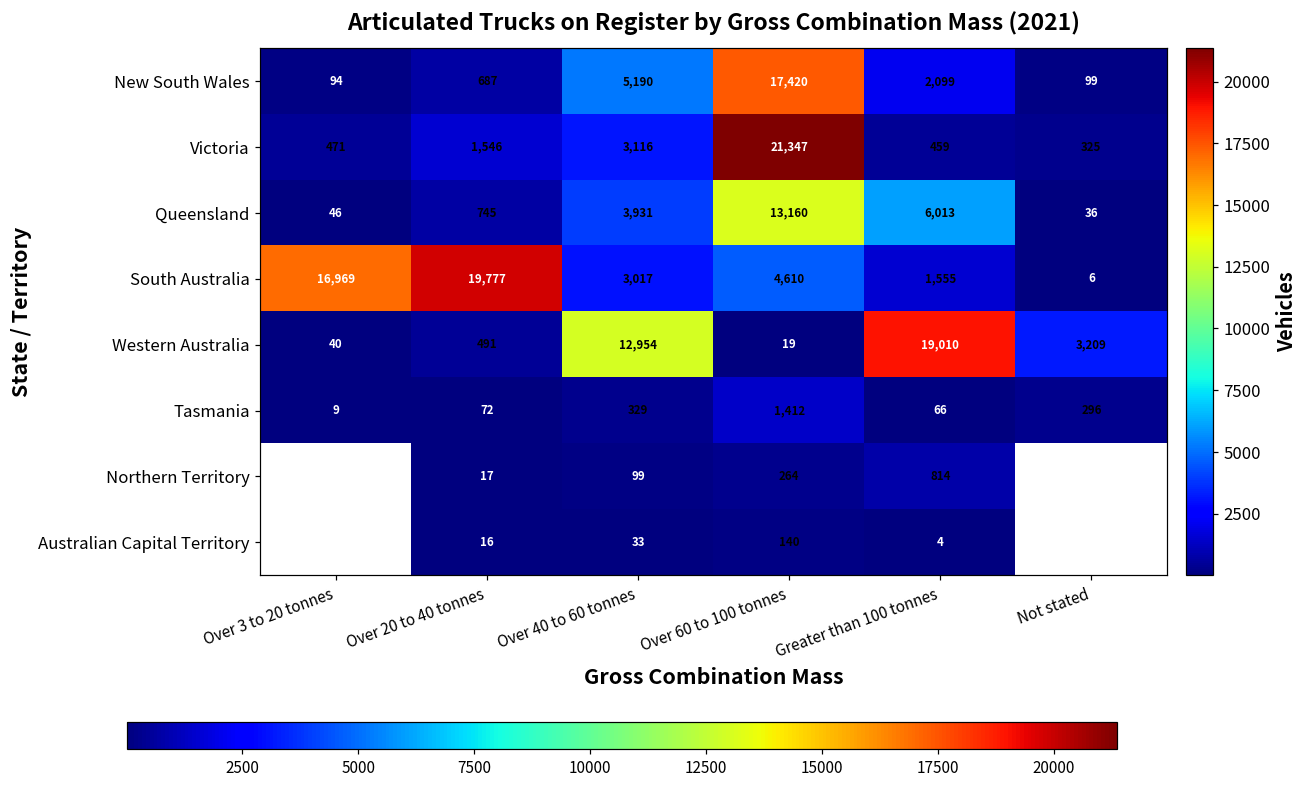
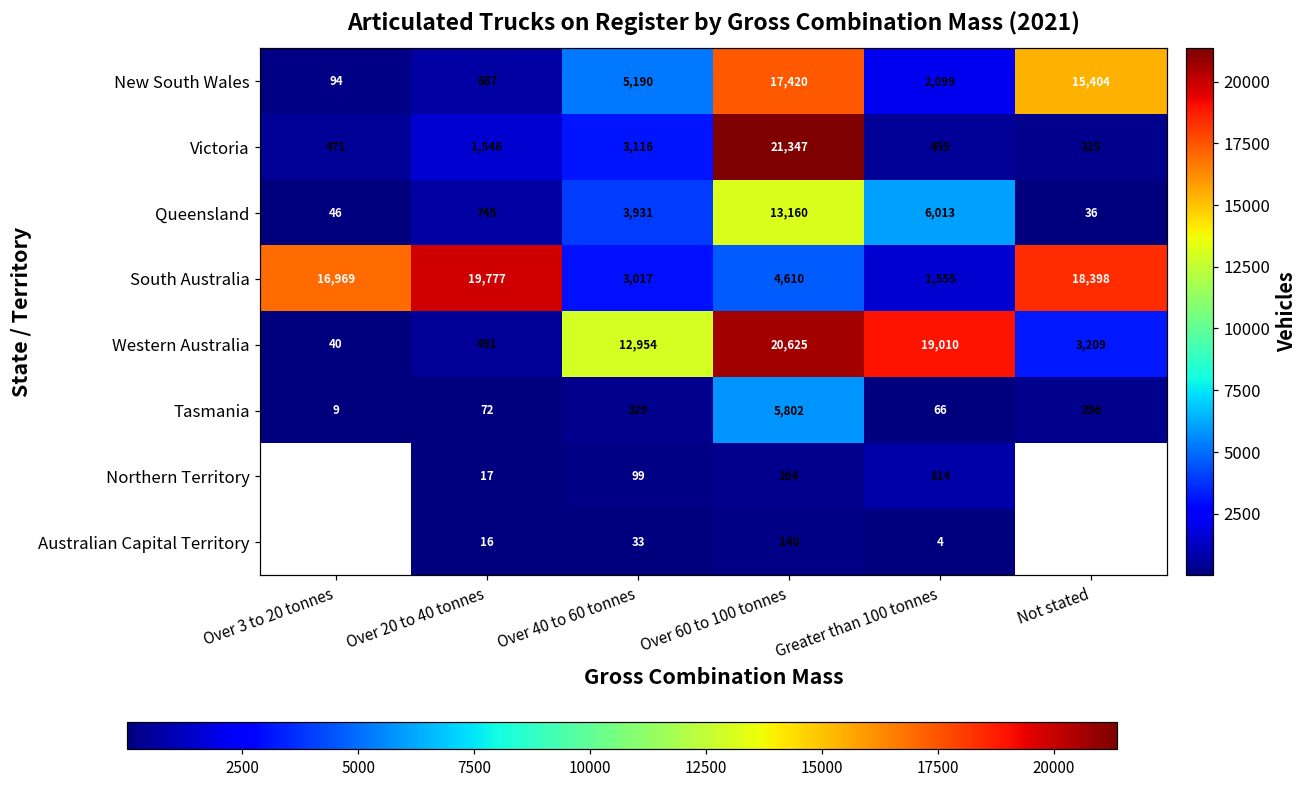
New South Wales, Not stated: 99 -> 15,404
South Australia, Not stated: 6 -> 18,398
Western Australia, Over 60 to 100 tonnes: 19 -> 20,625
Tasmania, Over 60 to 100 tonnes: 1,412 -> 5,802
